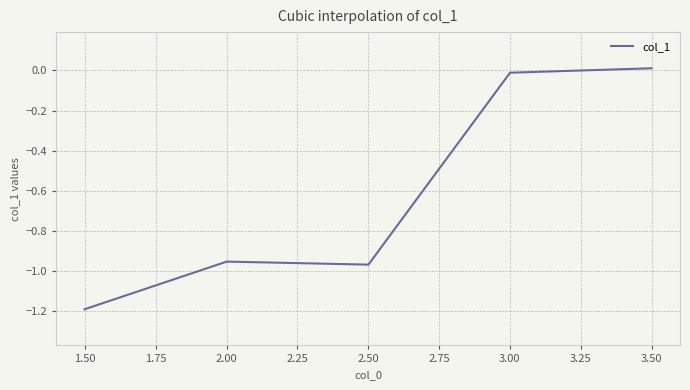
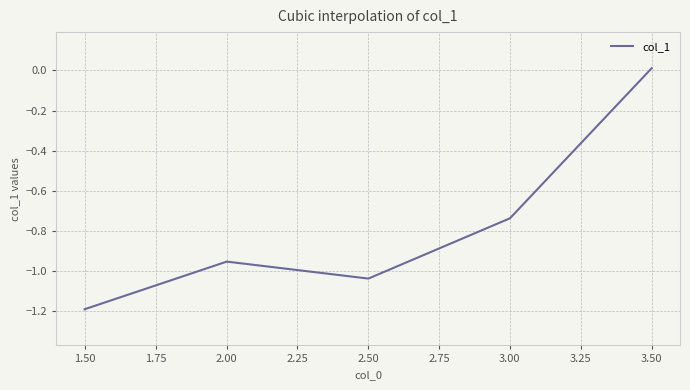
2.50: -0.97 -> -1.04
3.00: -0.01 -> -0.74
